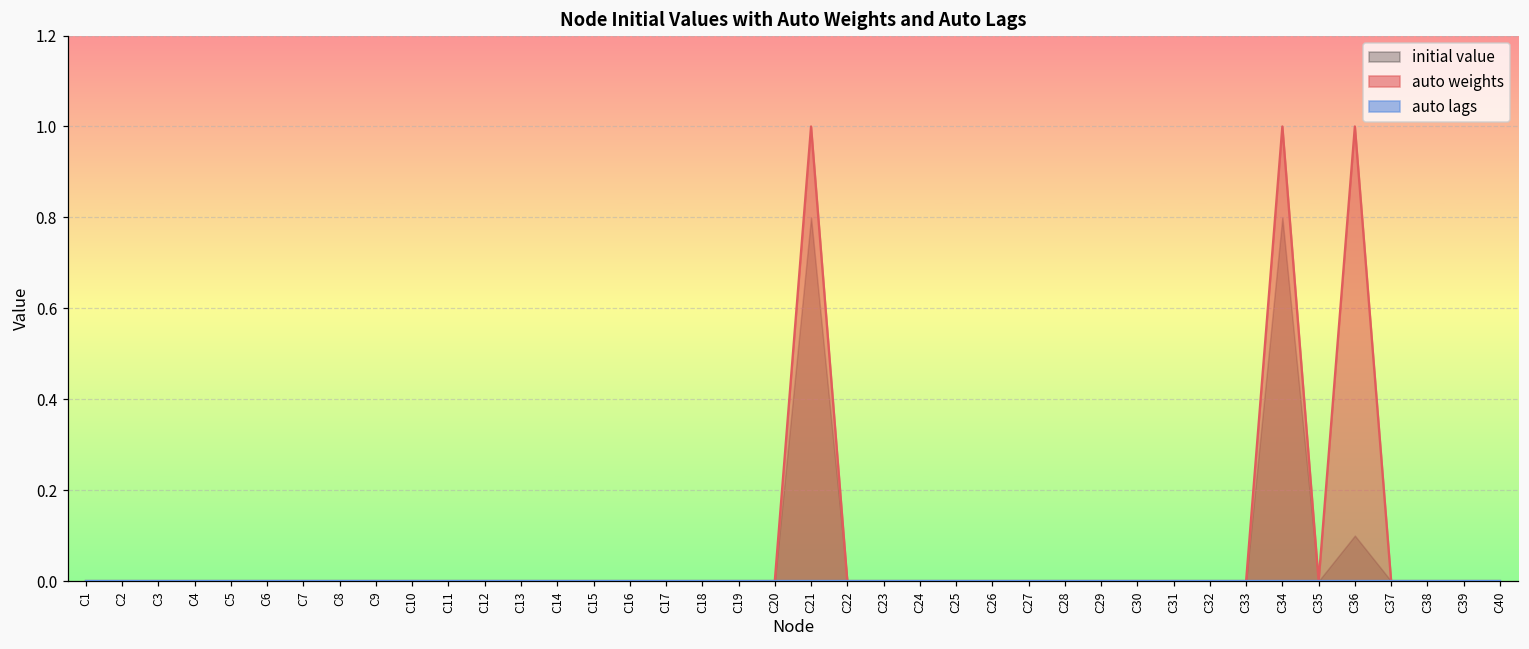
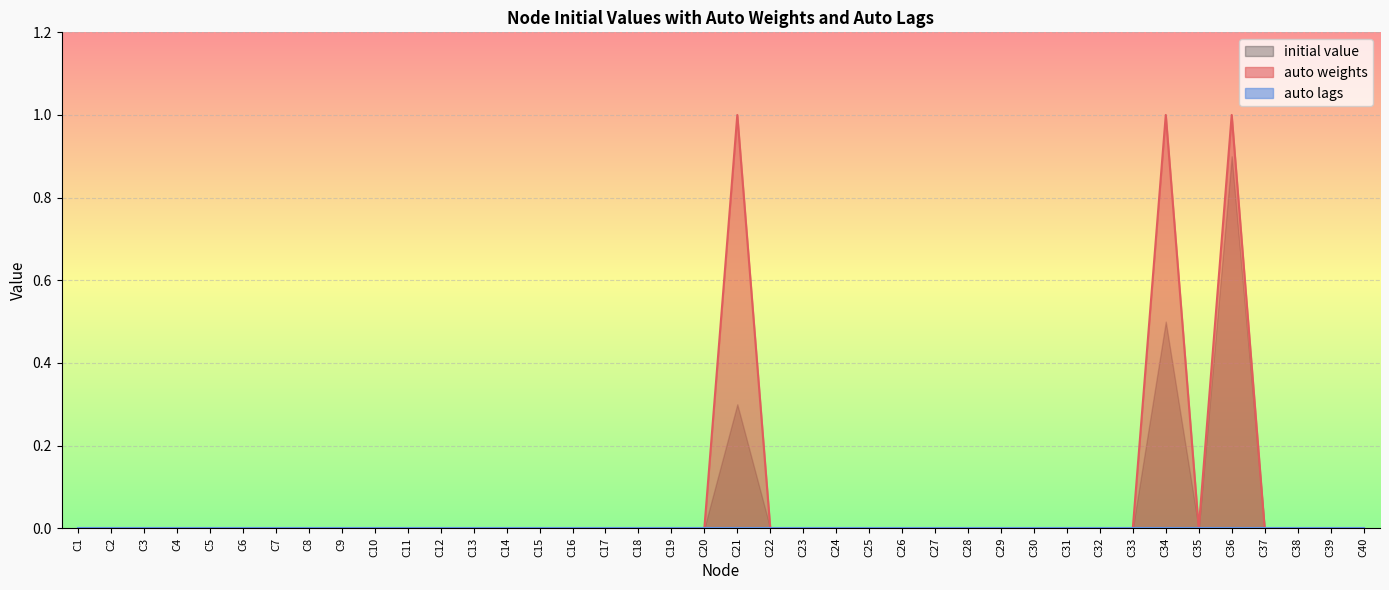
initial value, C21: 0.8 -> 0.3
initial value, C34: 0.8 -> 0.5
initial value, C36: 0.1 -> 0.9
